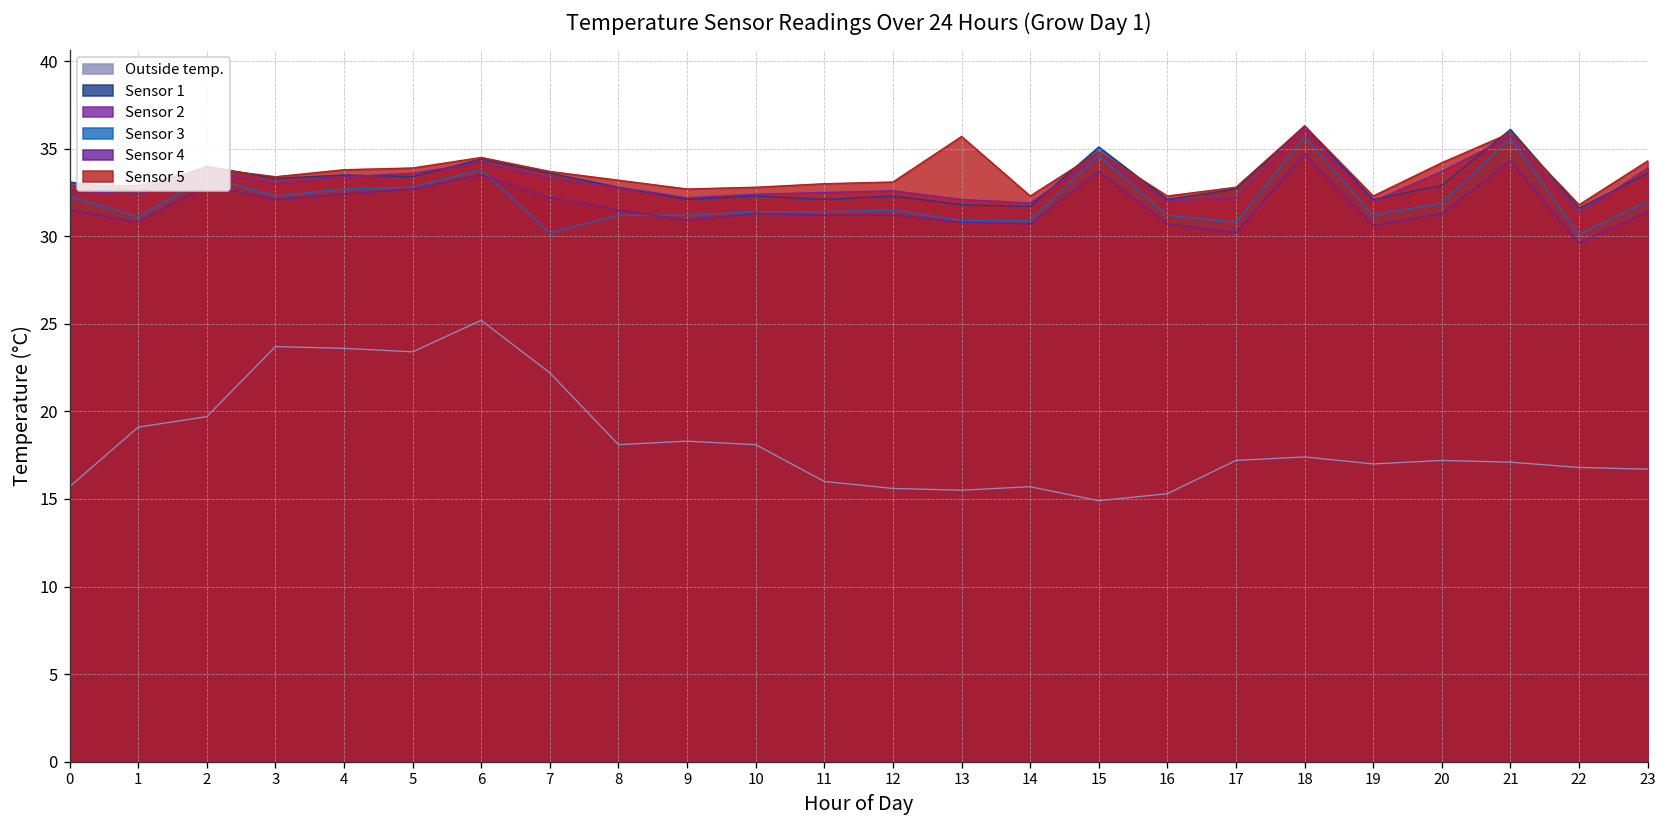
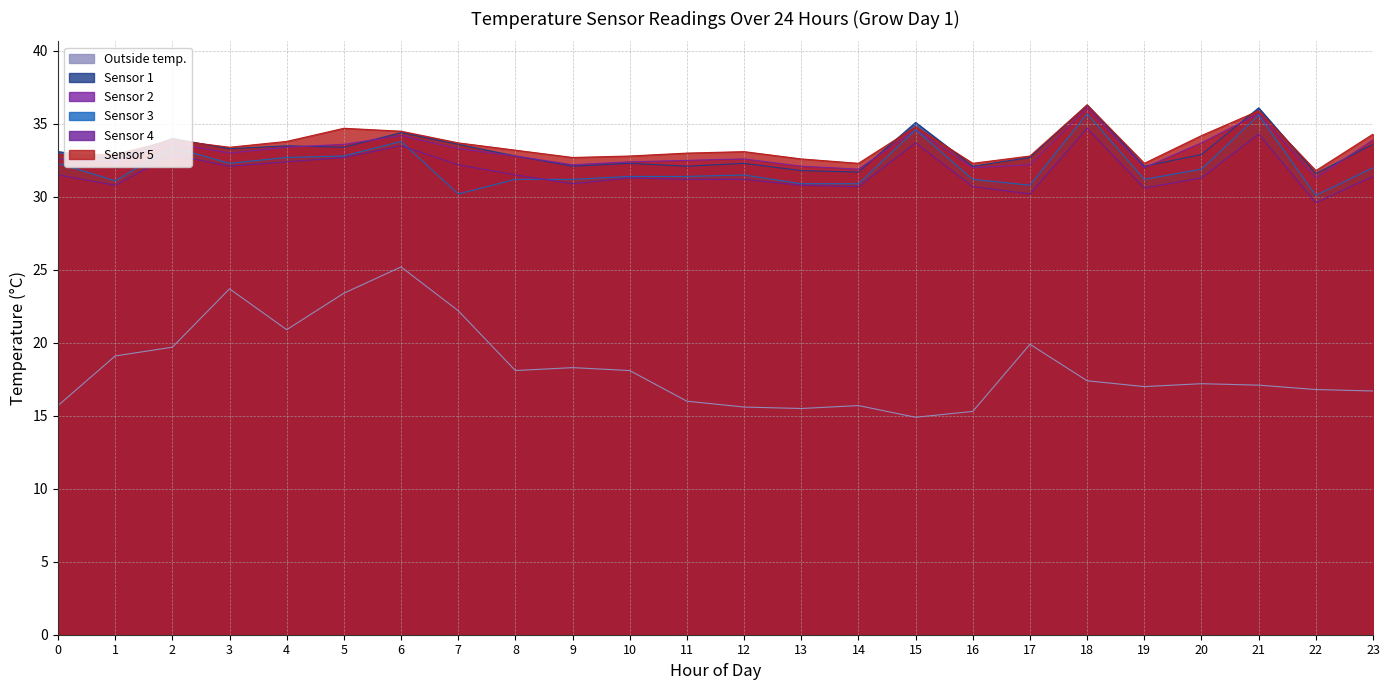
Outside temp., 4: 23.6 -> 20.9
Sensor 5, 5: 33.9 -> 34.7
Sensor 5, 13: 35.7 -> 32.6
Outside temp., 17: 17.2 -> 19.9
